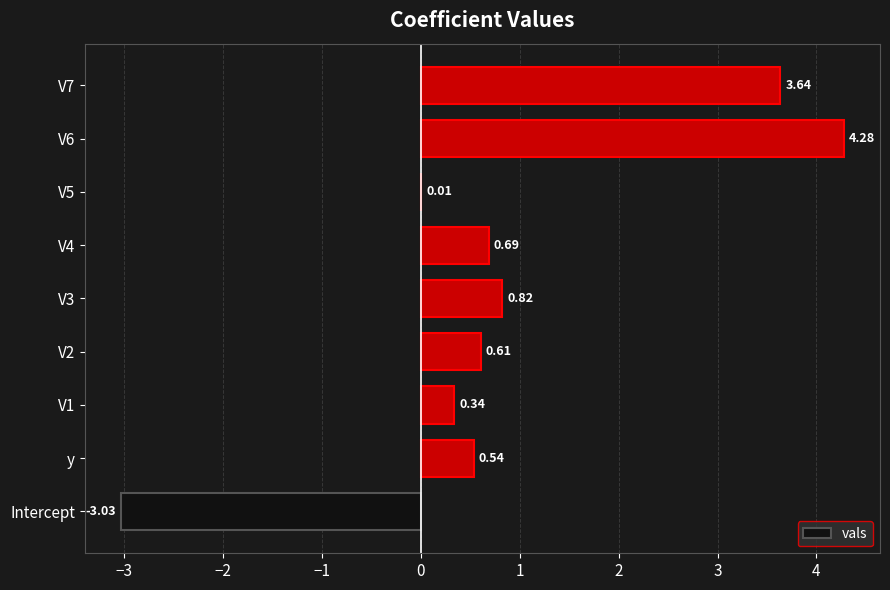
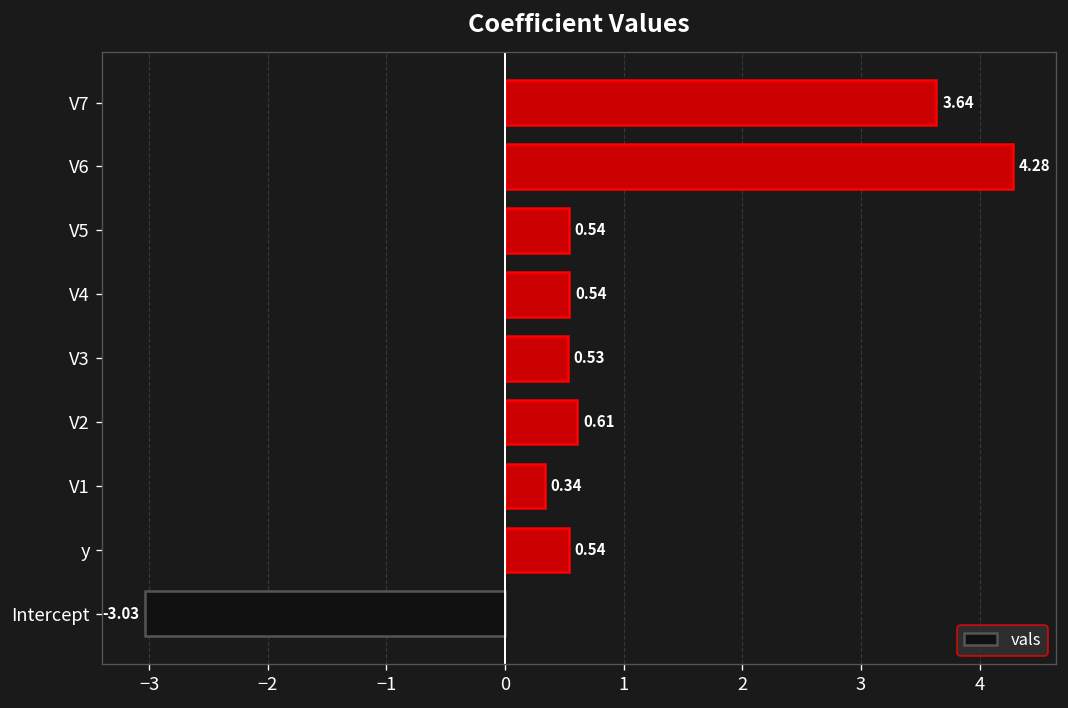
V5: 0.01 -> 0.54
V4: 0.69 -> 0.54
V3: 0.82 -> 0.53
